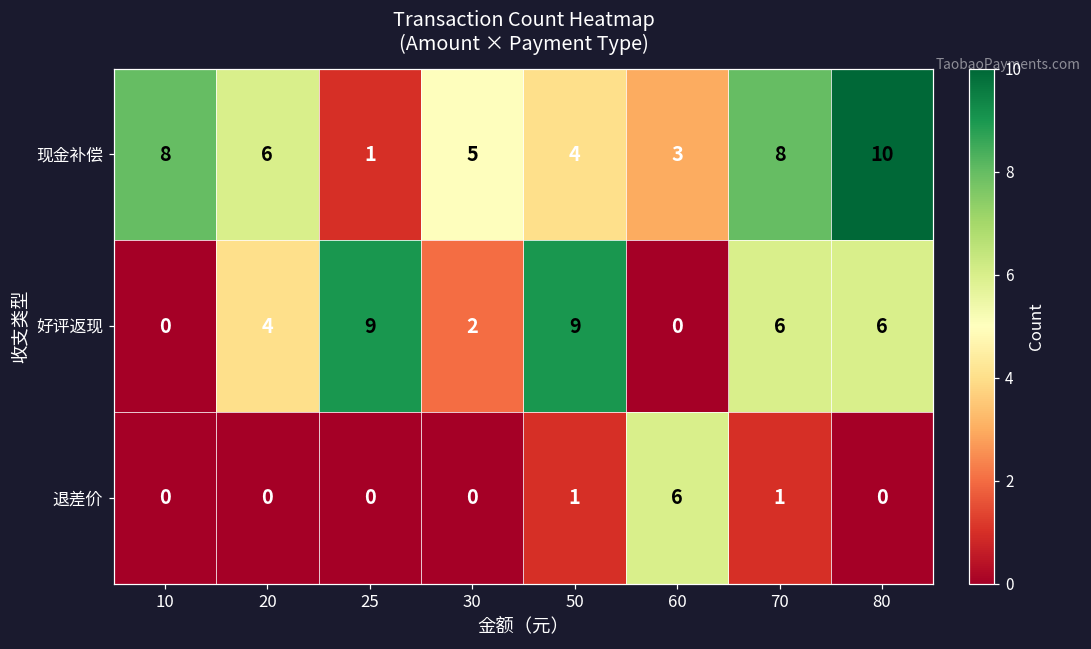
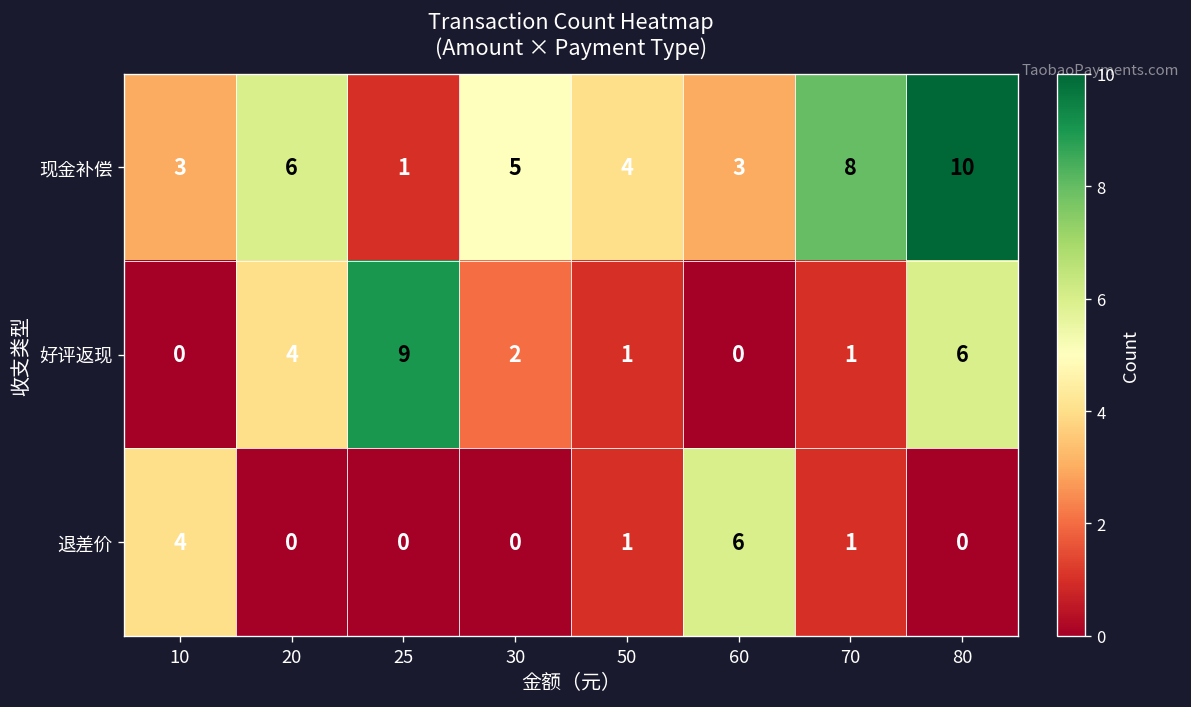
现金补偿, 10: 8 -> 3
好评返现, 50: 9 -> 1
好评返现, 70: 6 -> 1
退差价, 10: 0 -> 4
